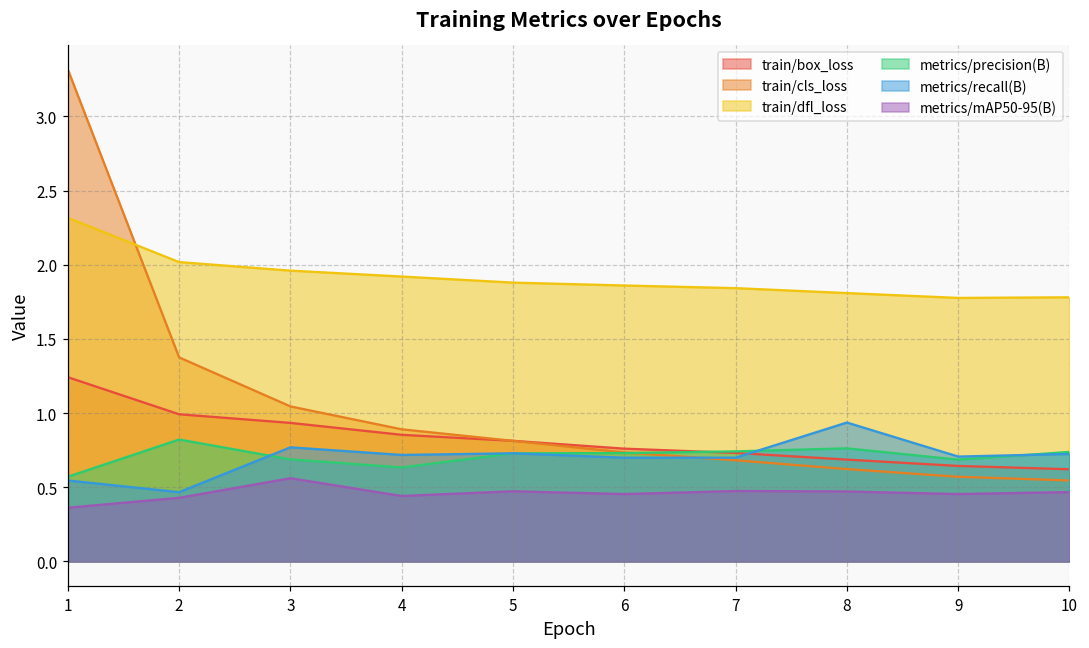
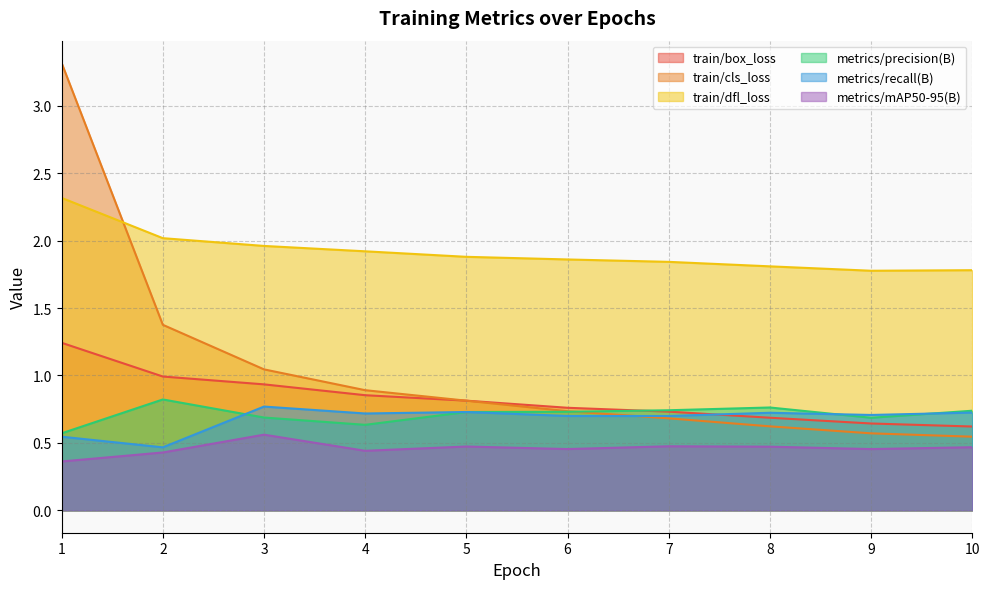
metrics/recall(B), 8: 0.94 -> 0.72
